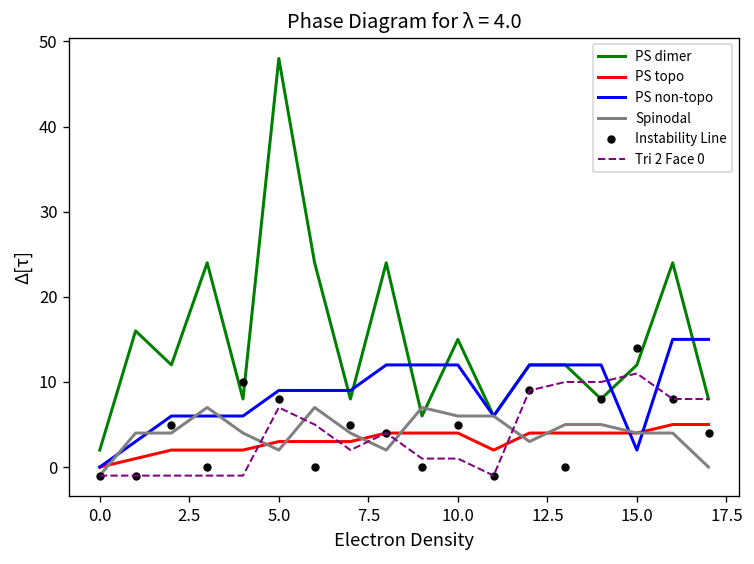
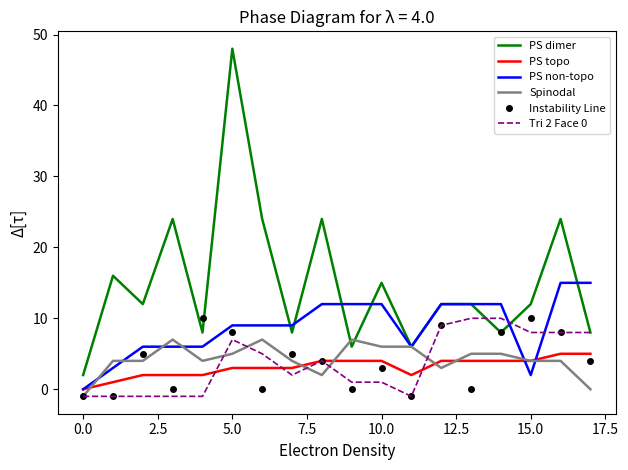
Spinodal, 5.0: 2 -> 5
Instability Line, 10.0: 5 -> 3
Instability Line, 15.0: 14 -> 10
Tri 2 Face 0, 15.0: 11 -> 8
